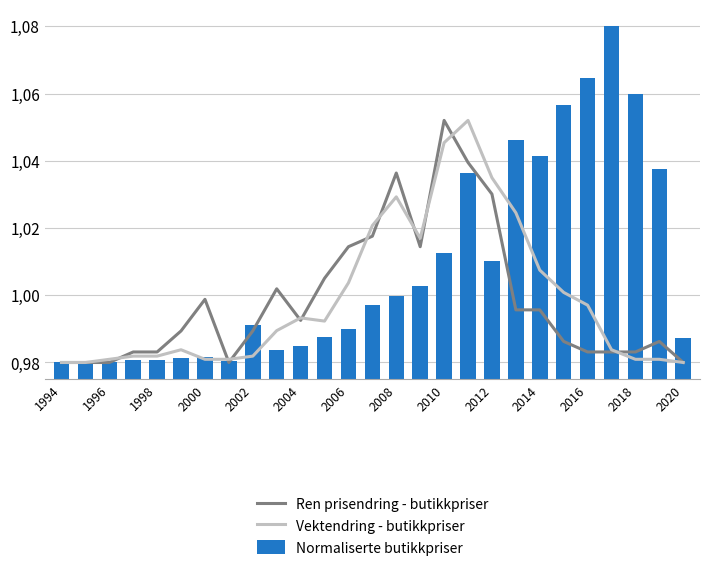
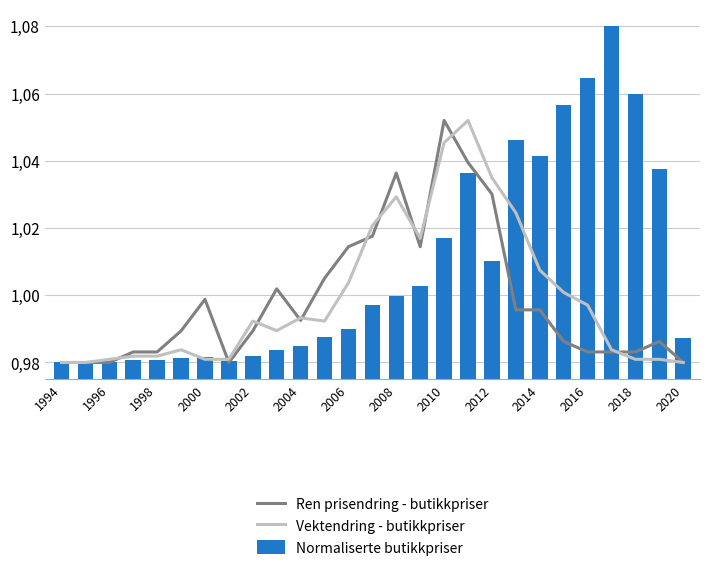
Normaliserte butikkpriser, 2002: 99.1 -> 98.2
Vektendring - butikkpriser, 2002: 98.2 -> 99.2
Normaliserte butikkpriser, 2010: 101.3 -> 101.7
